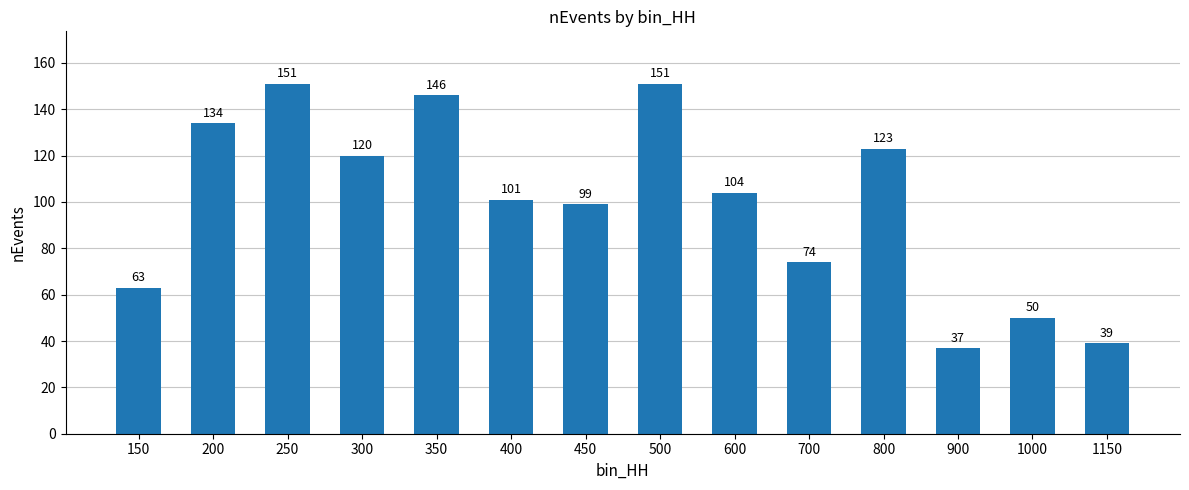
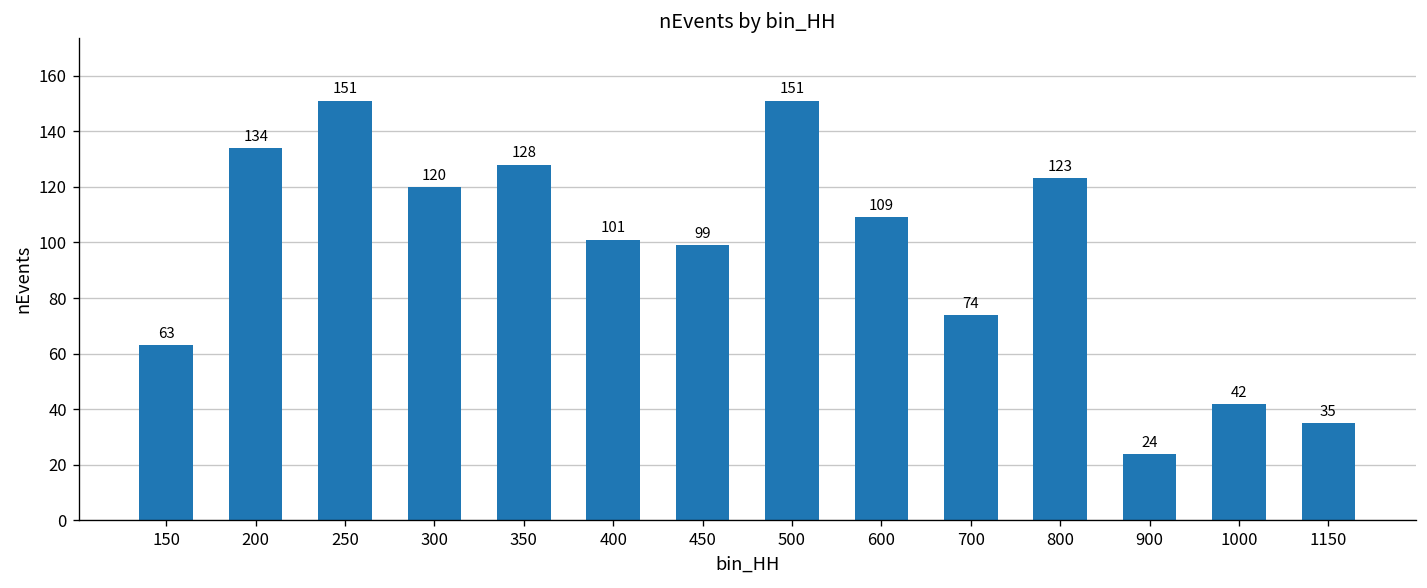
350: 146 -> 128
600: 104 -> 109
900: 37 -> 24
1000: 50 -> 42
1150: 39 -> 35
